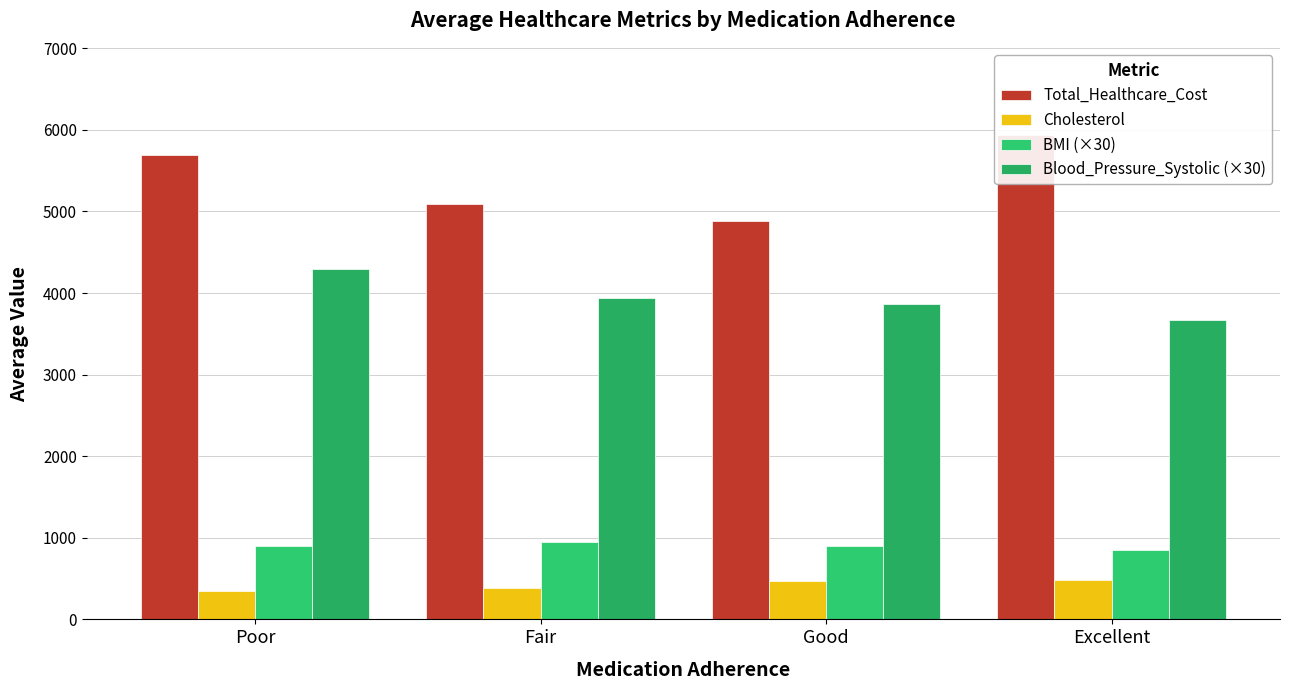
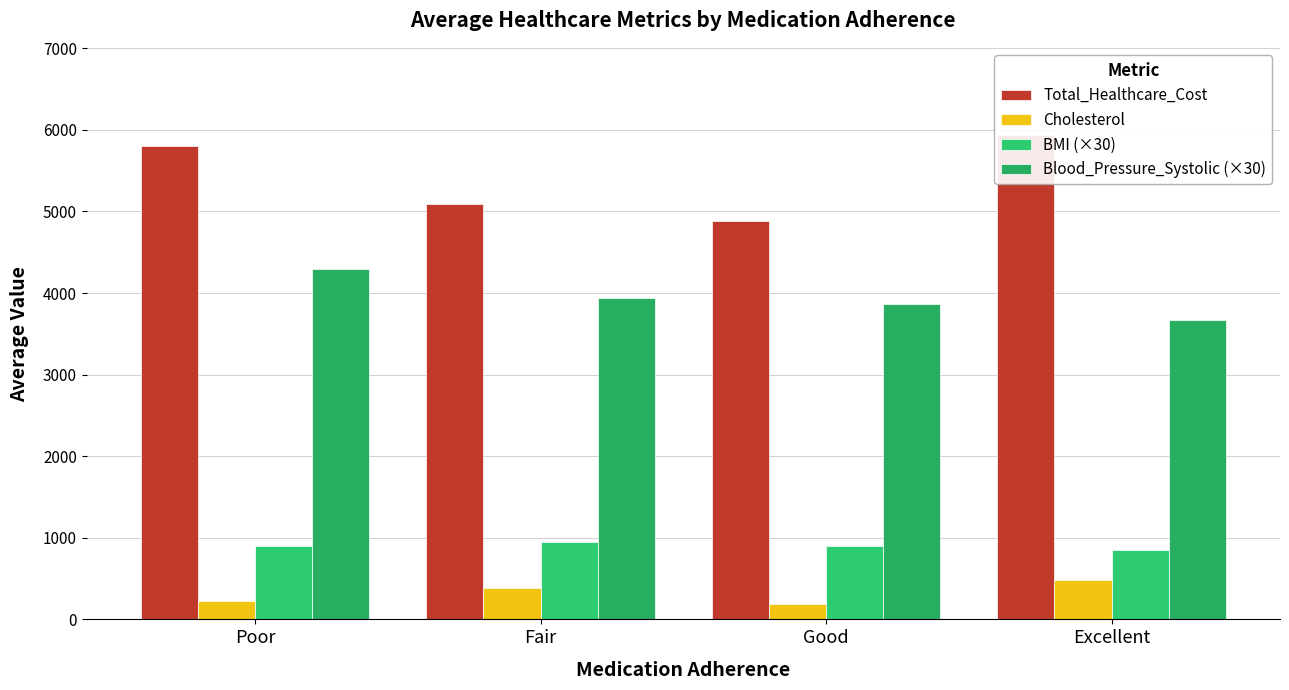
Total_Healthcare_Cost, Poor: 5700 -> 5800
Cholesterol, Poor: 400 -> 200
Cholesterol, Good: 500 -> 200
